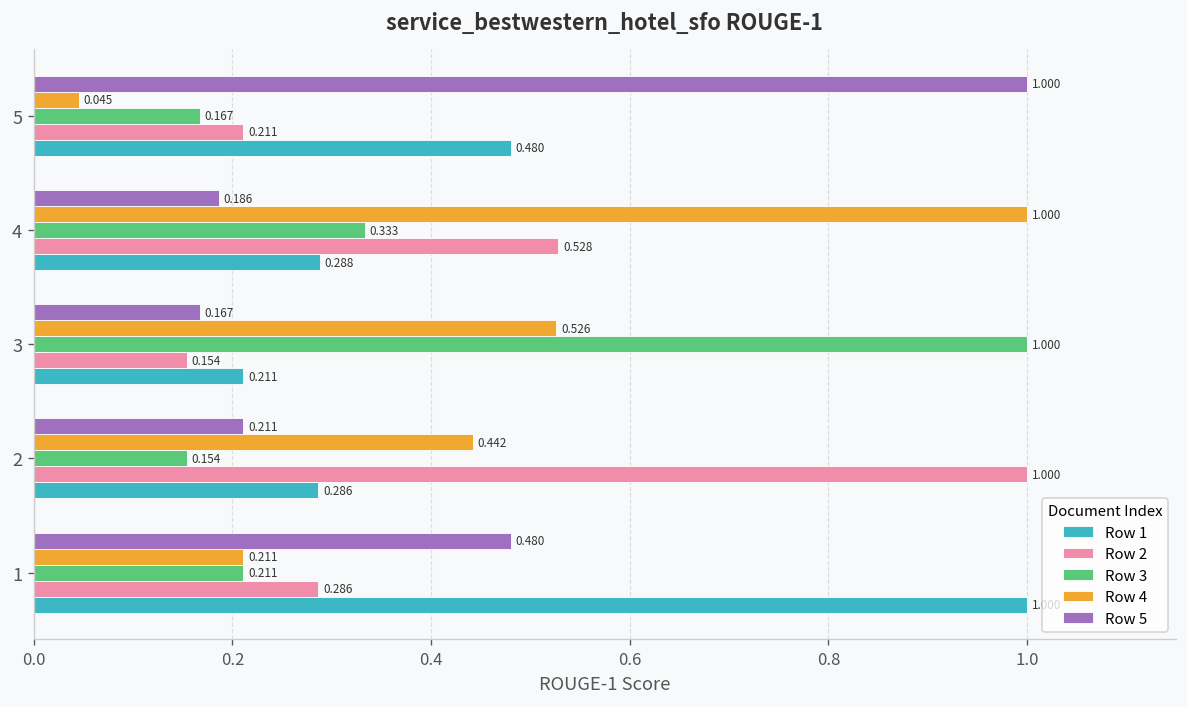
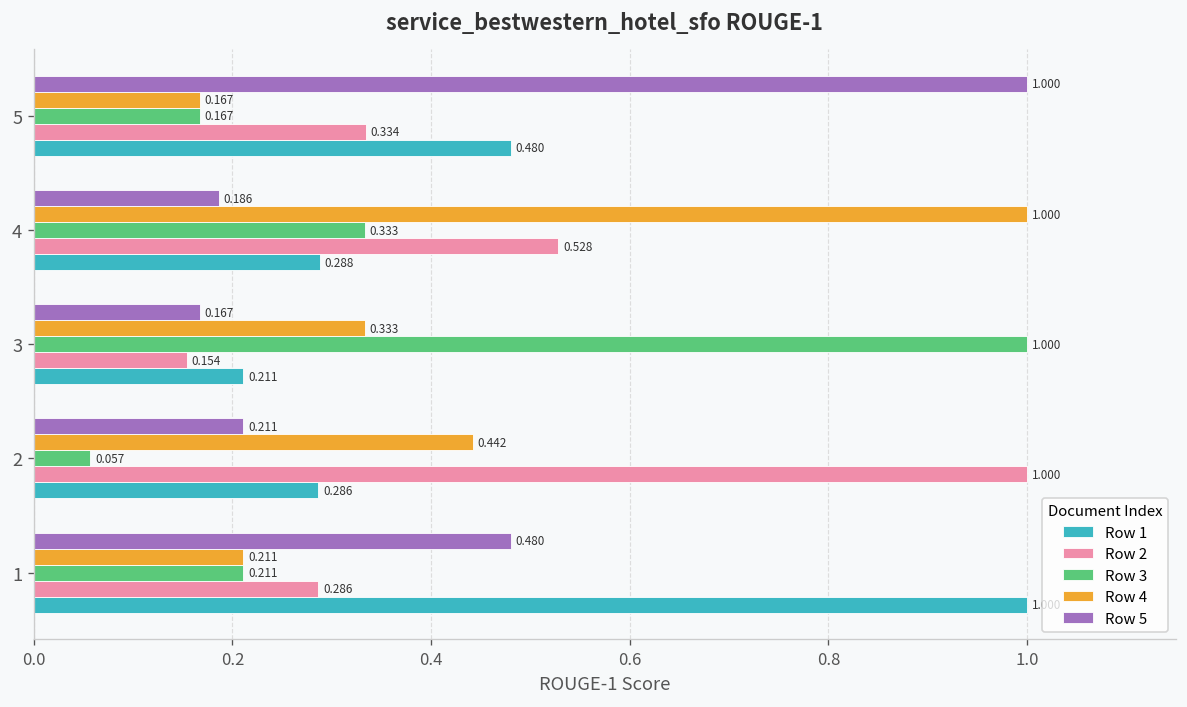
Row 4, 5: 0.045 -> 0.167
Row 2, 5: 0.211 -> 0.334
Row 4, 3: 0.526 -> 0.333
Row 3, 2: 0.154 -> 0.057
